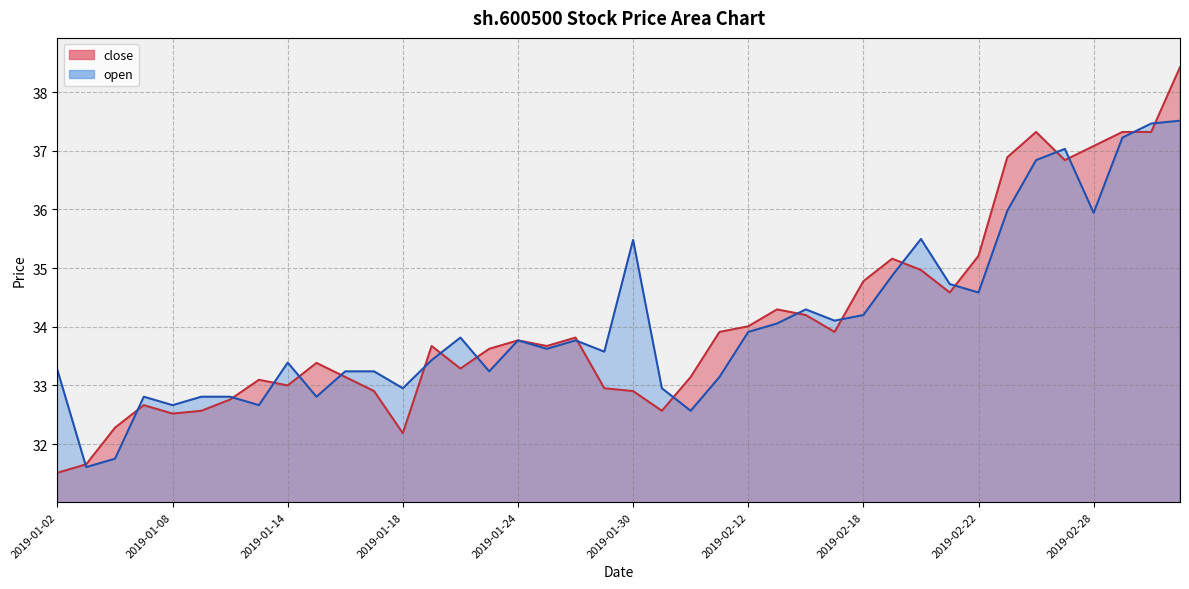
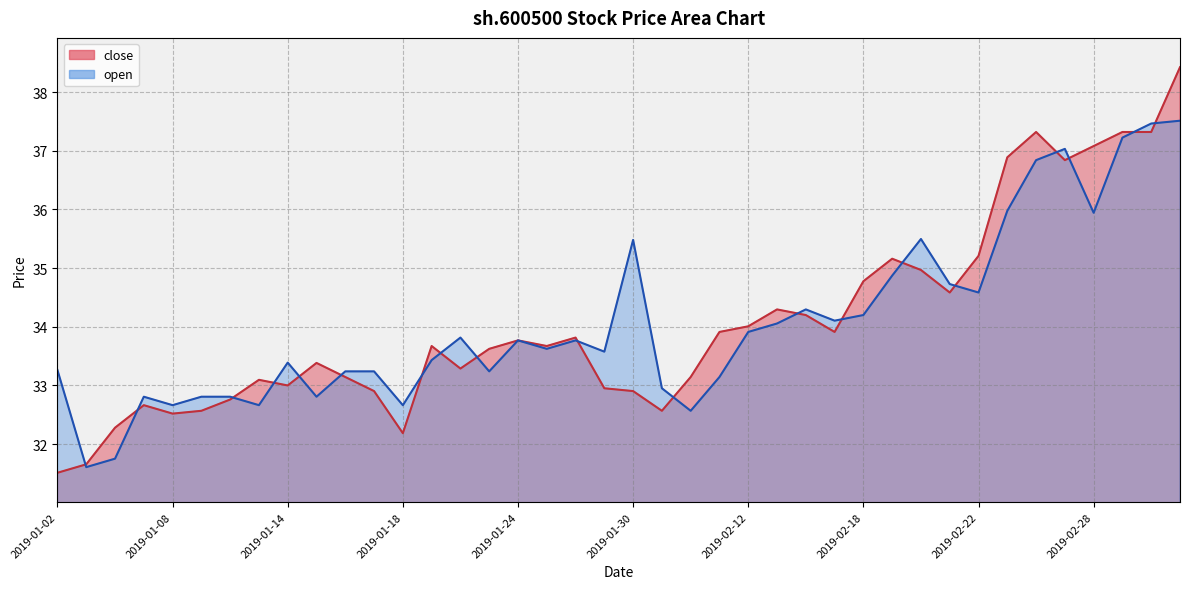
open, 2019-01-18: 33.0 -> 32.7
